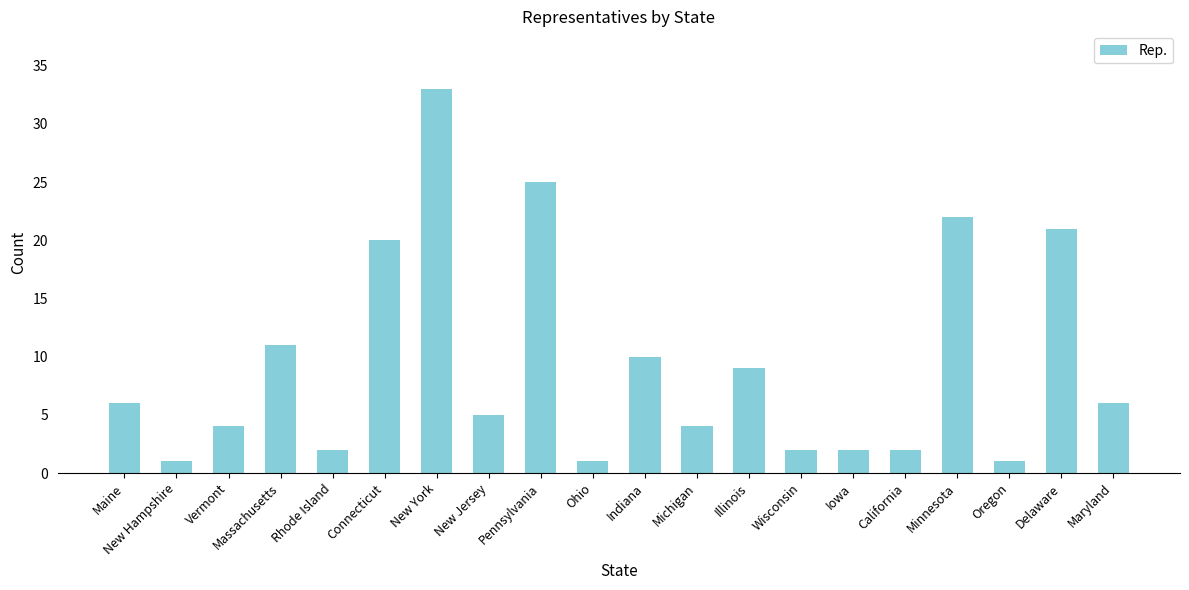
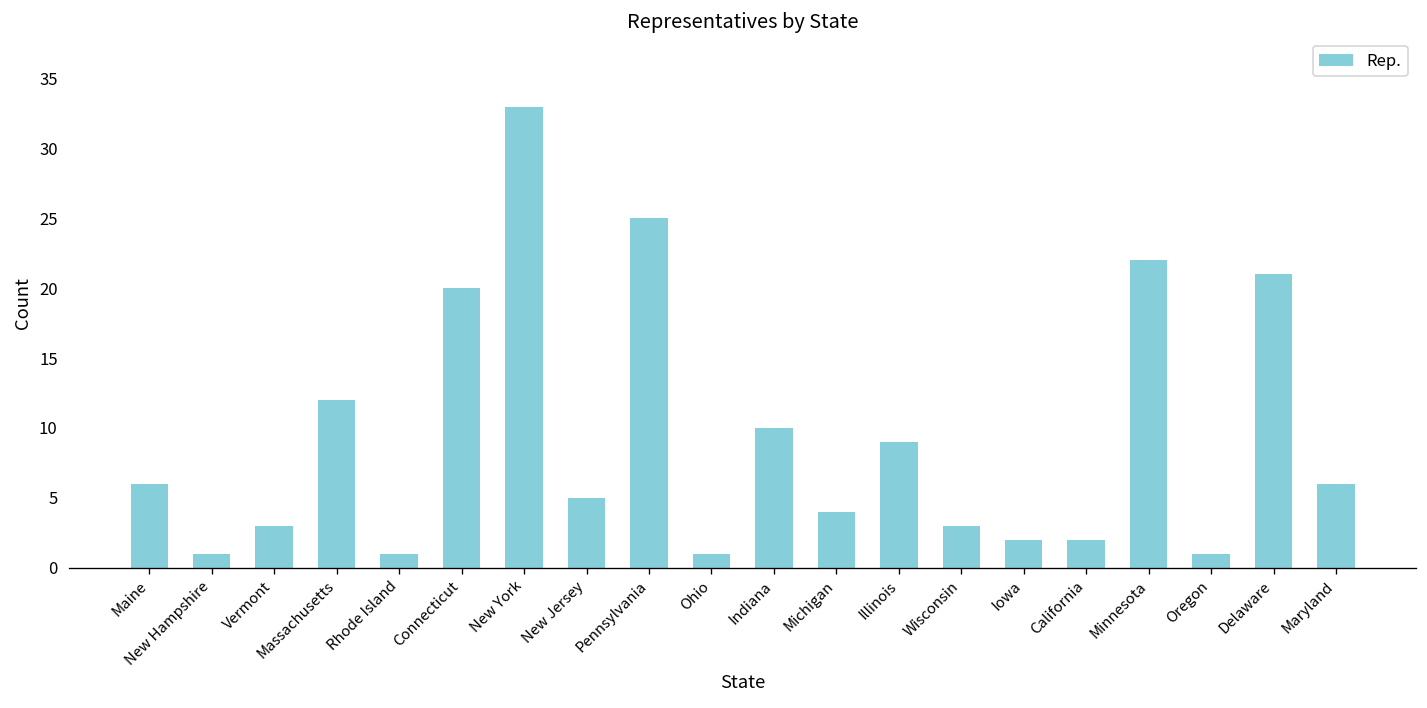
Vermont: 4 -> 3
Massachusetts: 11 -> 12
Rhode Island: 2 -> 1
Wisconsin: 2 -> 3
